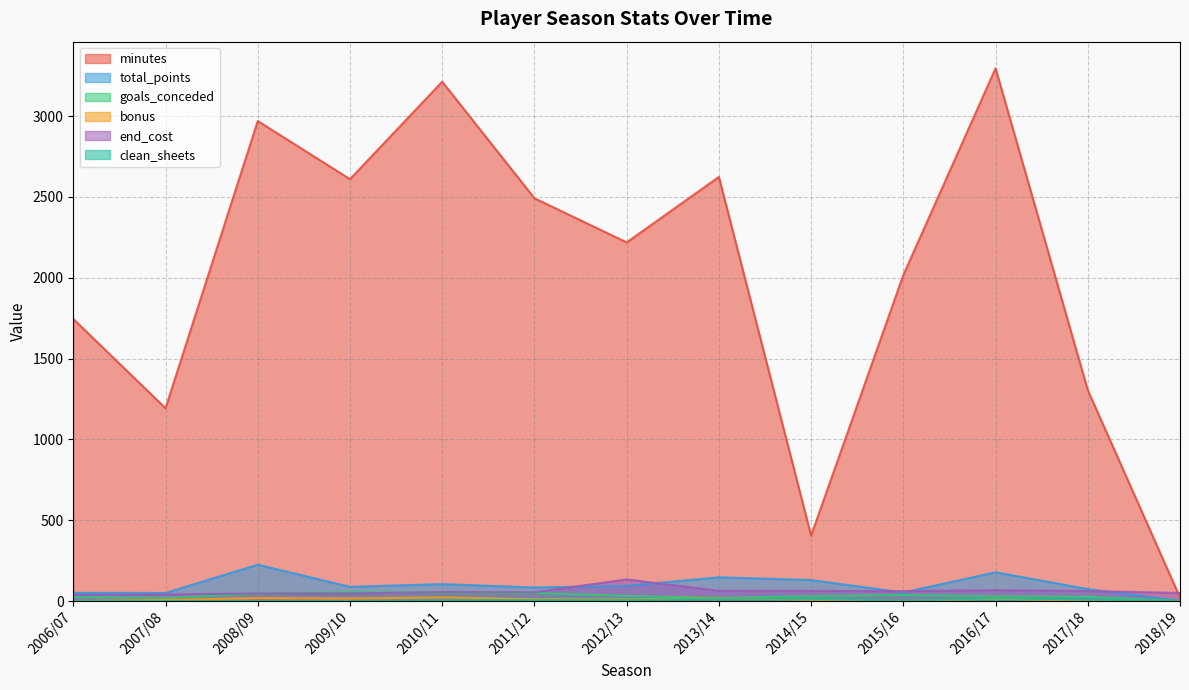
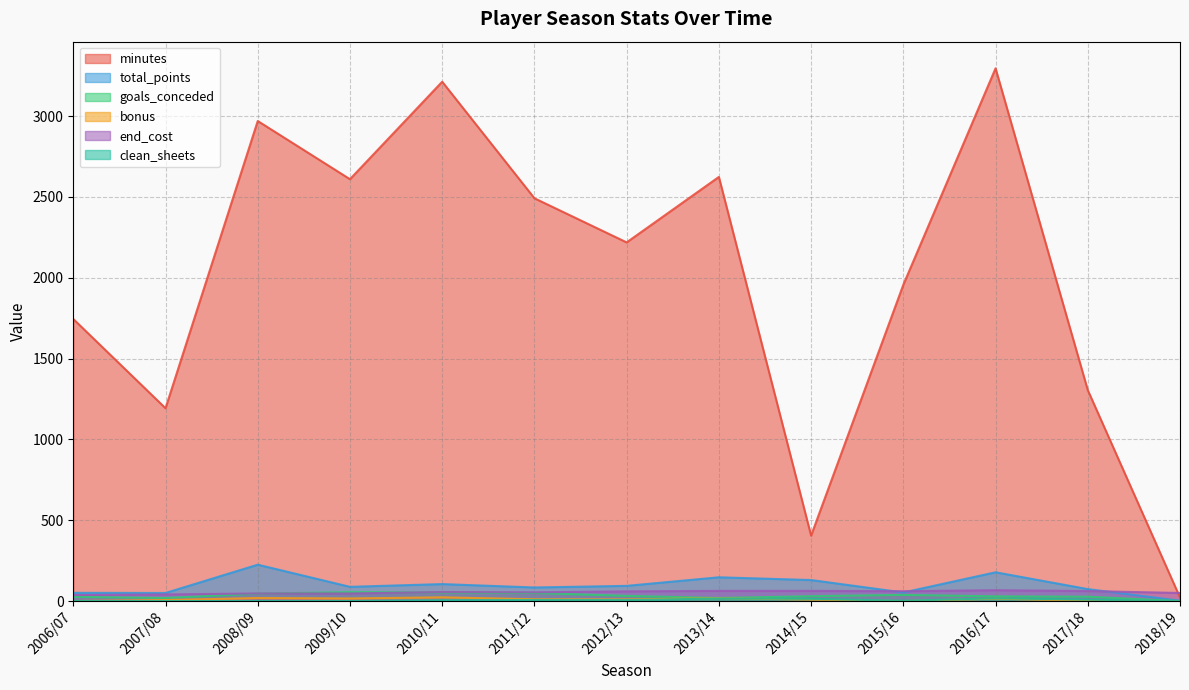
end_cost, 2012/13: 130 -> 60
minutes, 2015/16: 2020 -> 1960
